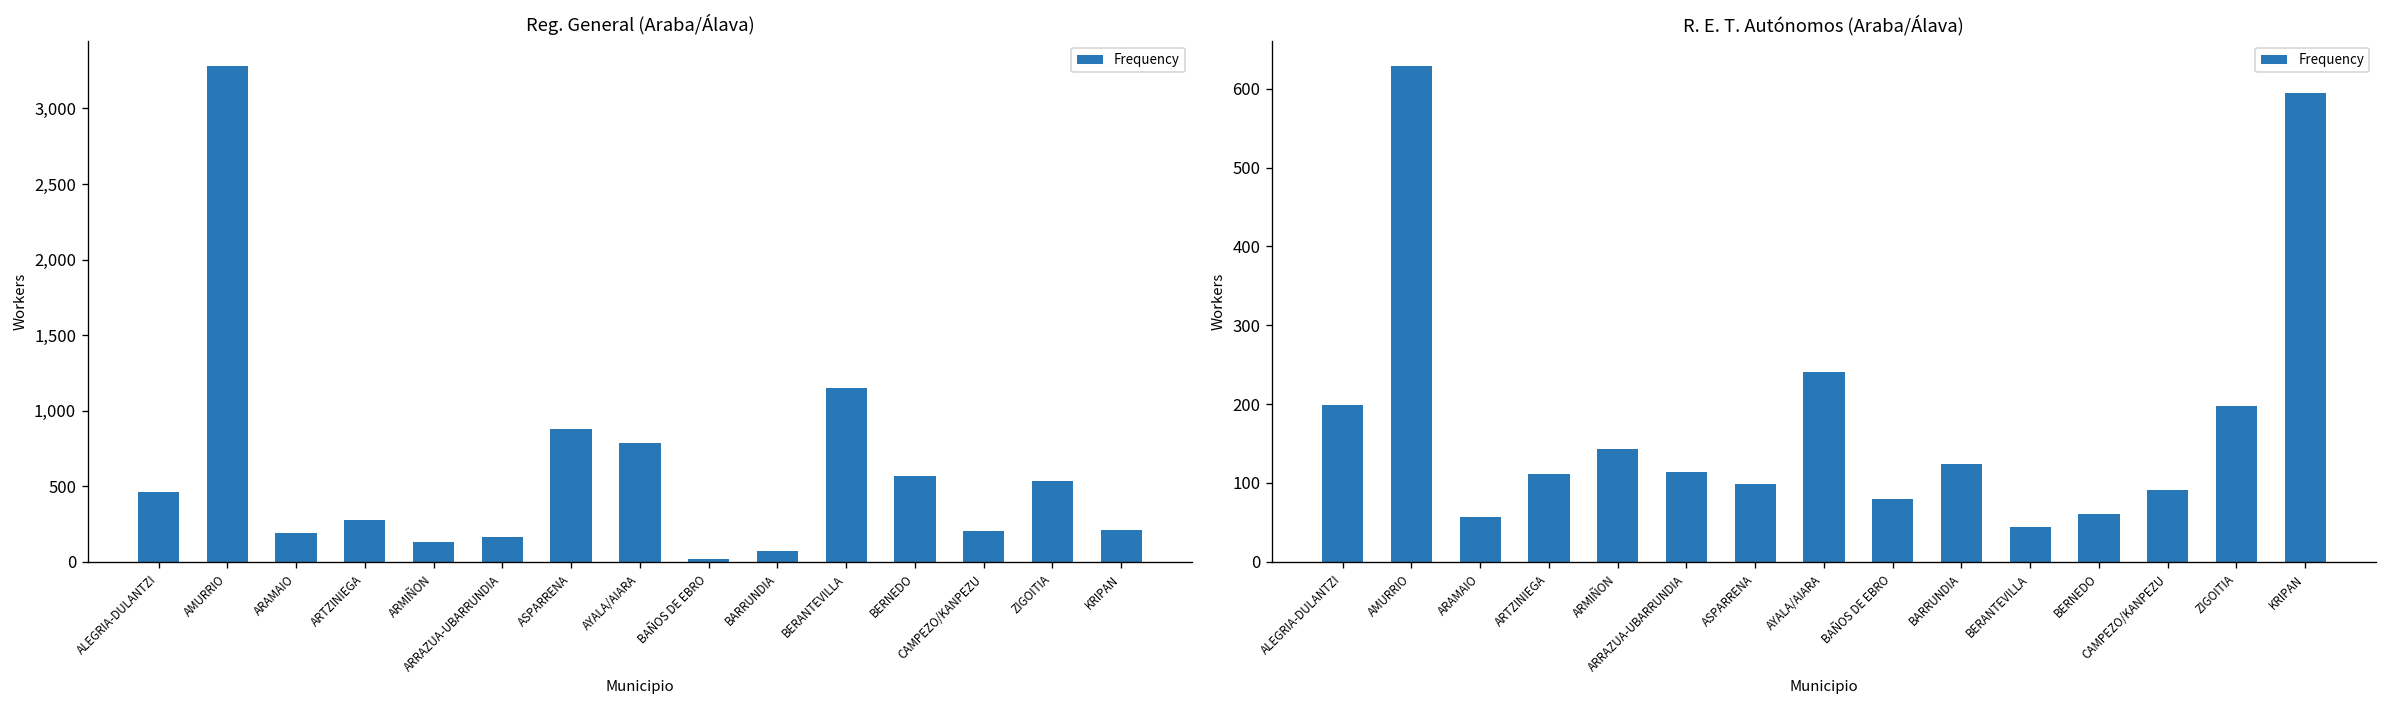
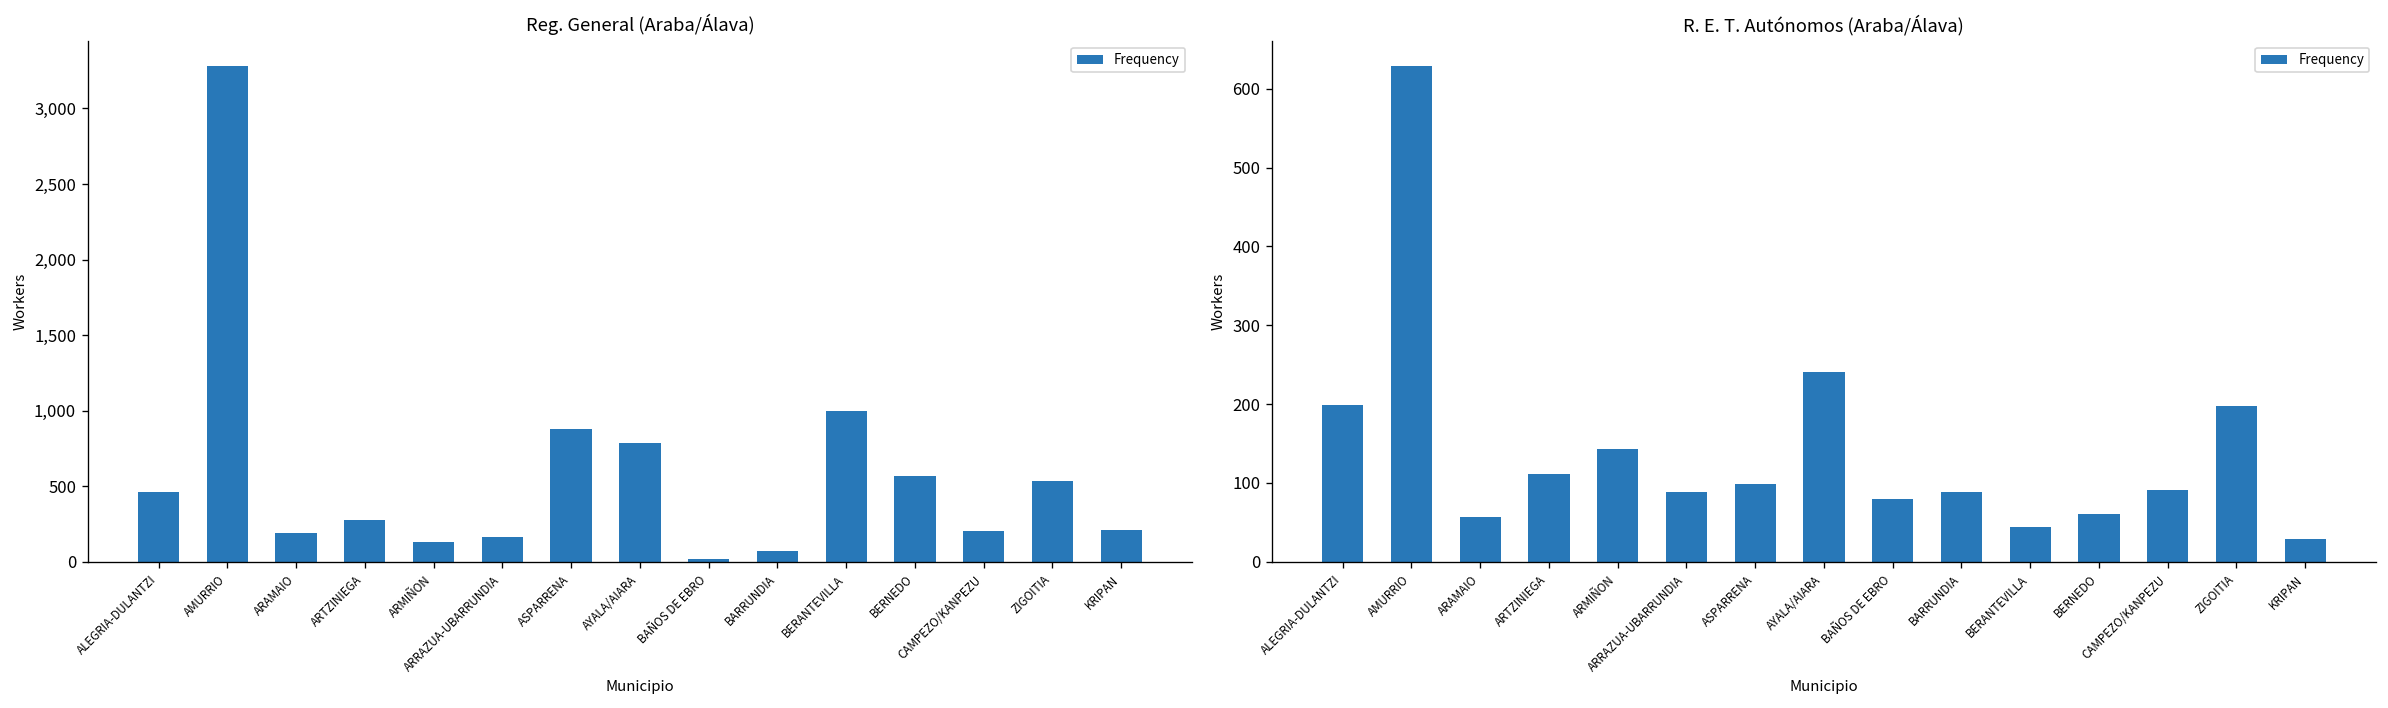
Reg. General (Araba/Álava), BERANTEVILLA: 1,150 -> 1,000
R. E. T. Autónomos (Araba/Álava), ARRAZUA-UBARRUNDIA: 110 -> 90
R. E. T. Autónomos (Araba/Álava), BARRUNDIA: 120 -> 90
R. E. T. Autónomos (Araba/Álava), KRIPAN: 600 -> 30
